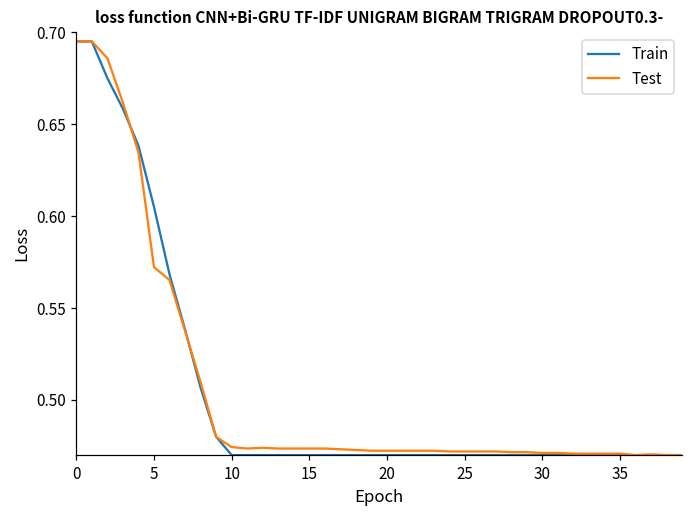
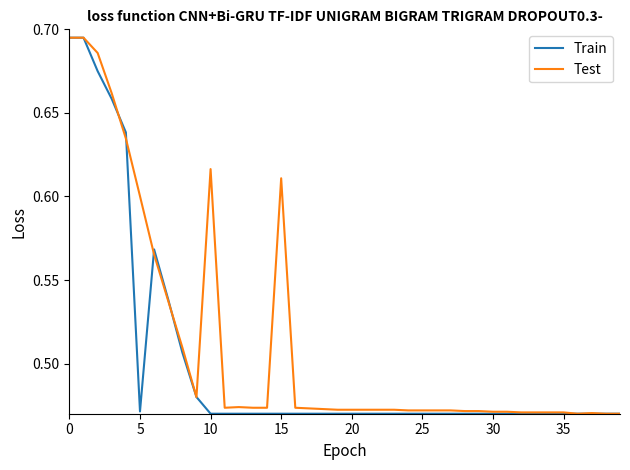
Train, 5: 0.605 -> 0.471
Test, 5: 0.572 -> 0.600
Test, 10: 0.474 -> 0.616
Test, 15: 0.474 -> 0.611
